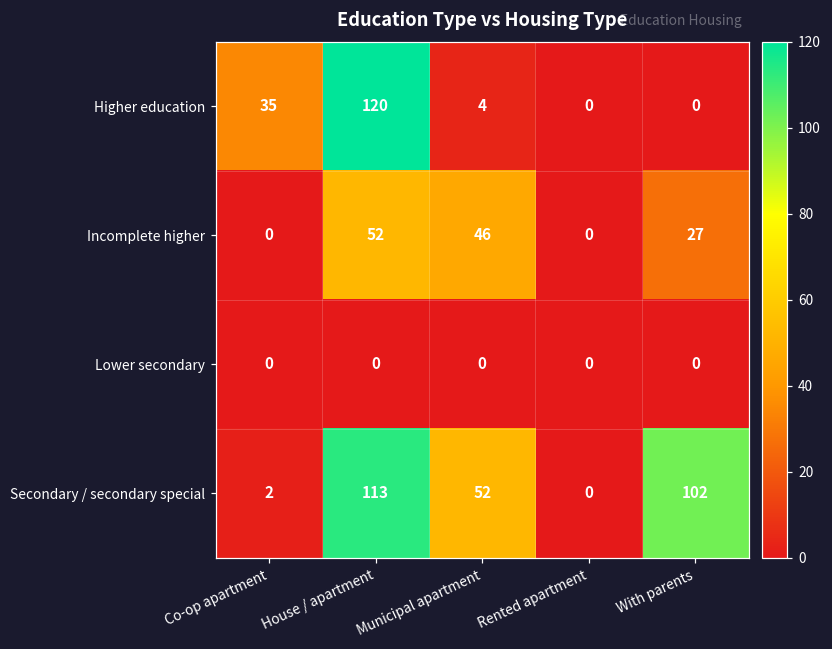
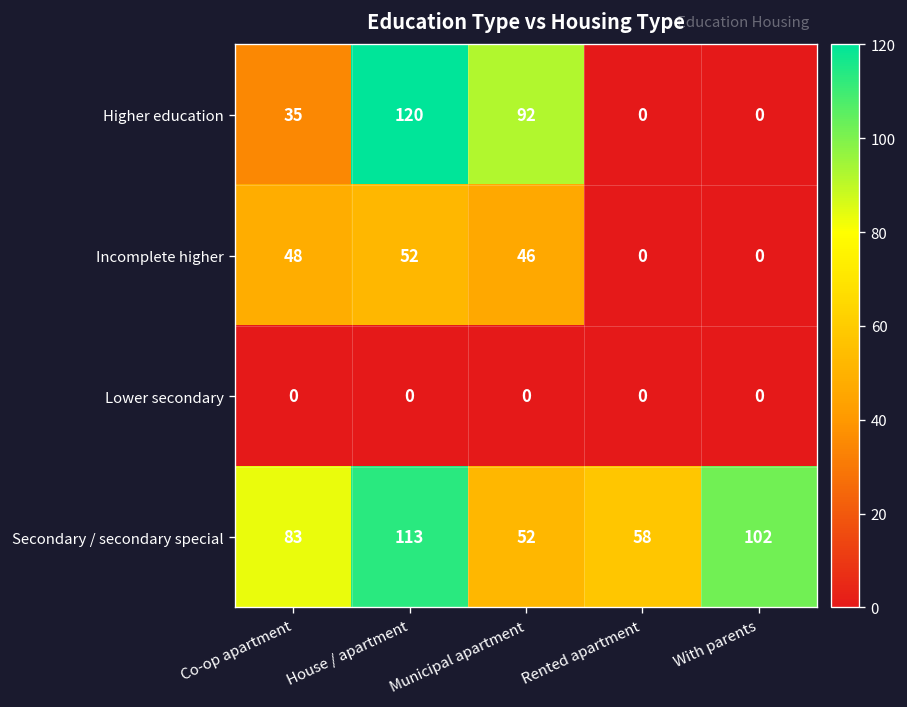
Higher education, Municipal apartment: 4 -> 92
Incomplete higher, Co-op apartment: 0 -> 48
Incomplete higher, With parents: 27 -> 0
Secondary / secondary special, Co-op apartment: 2 -> 83
Secondary / secondary special, Rented apartment: 0 -> 58
